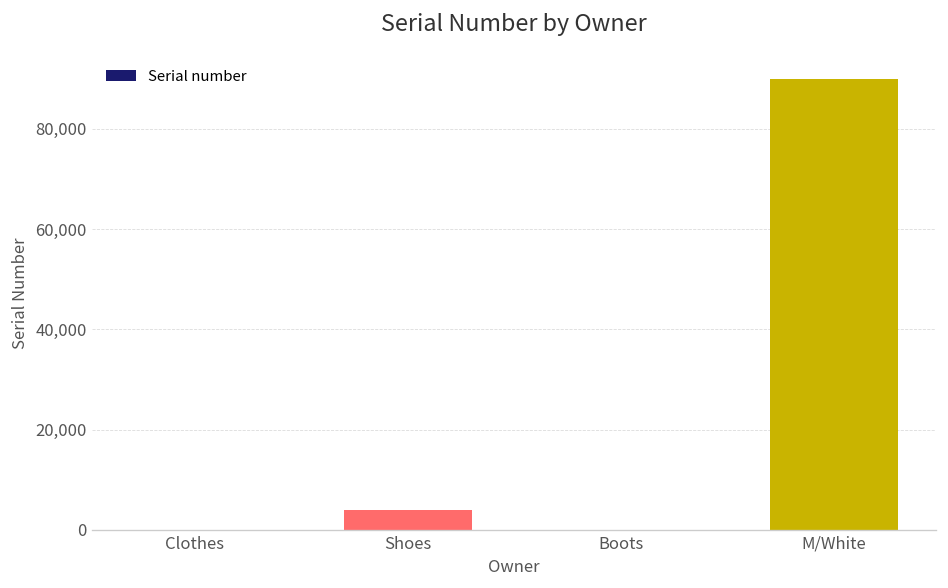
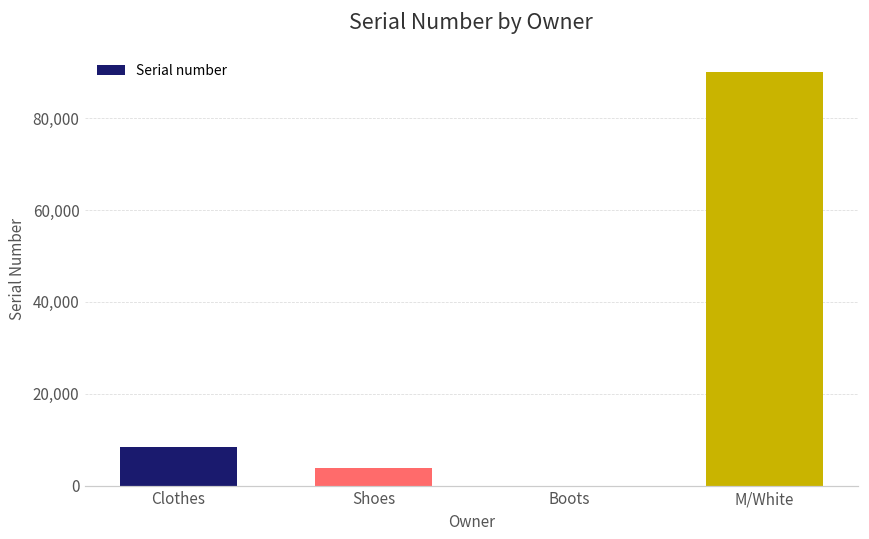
Clothes: 0 -> 8,000
